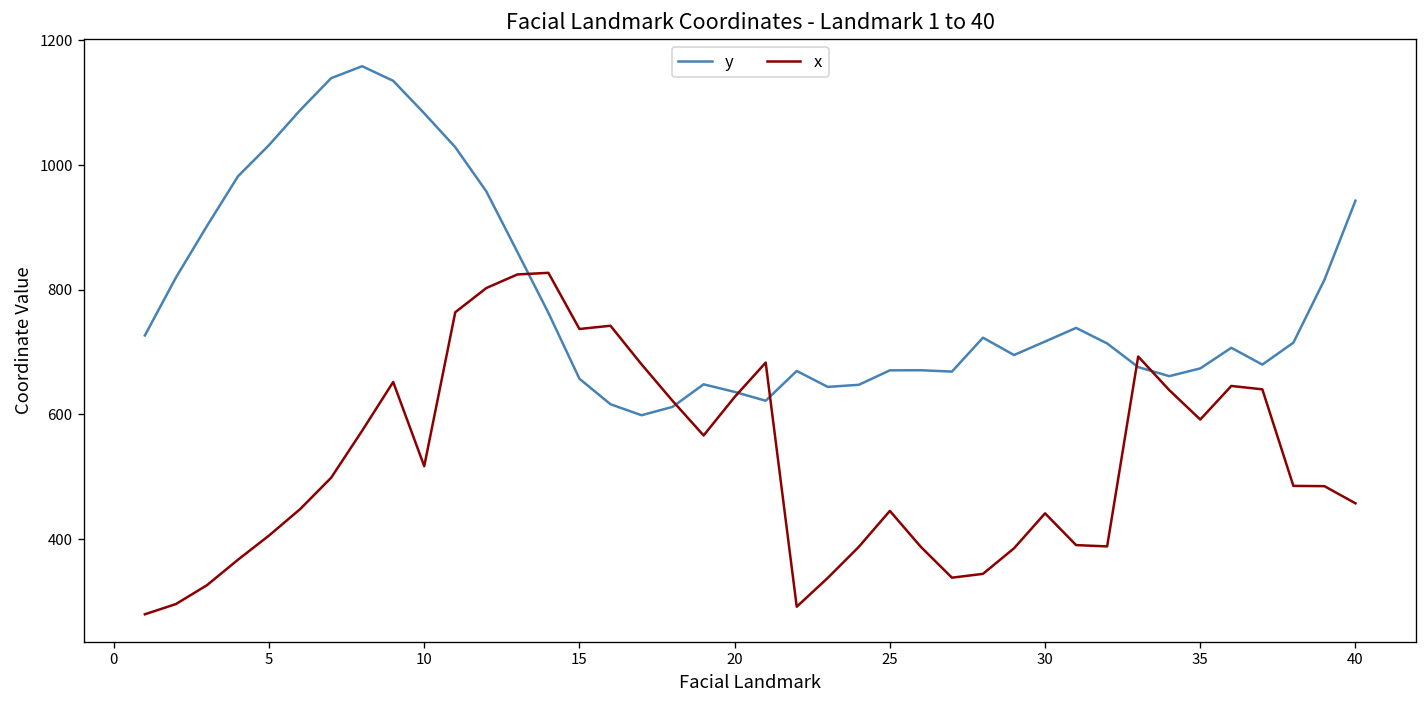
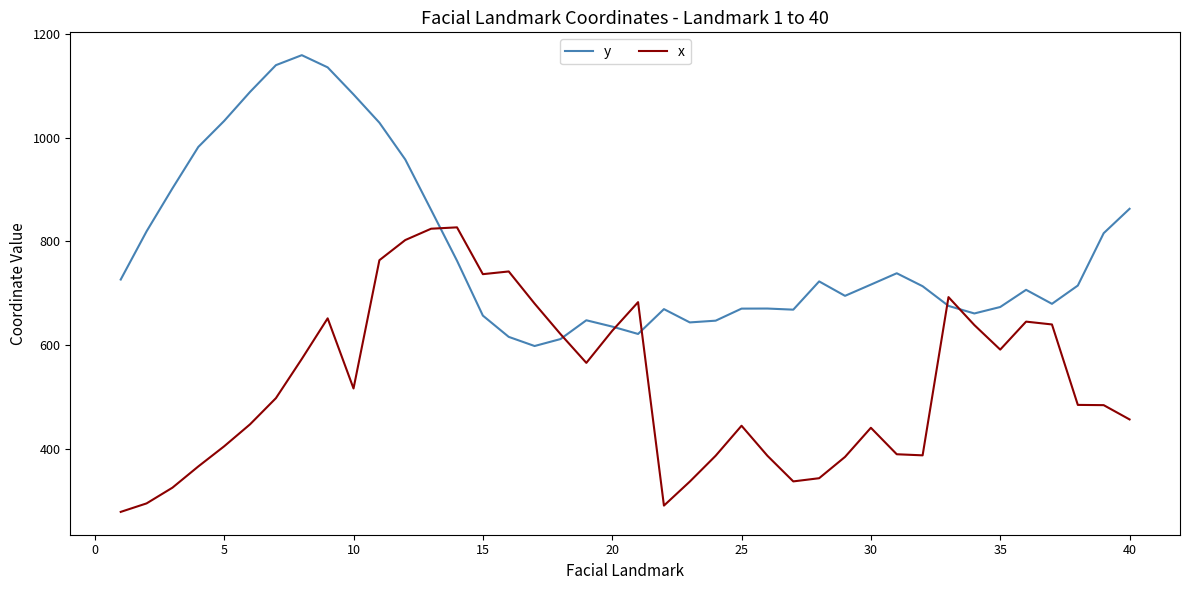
y, 40: 940 -> 860
